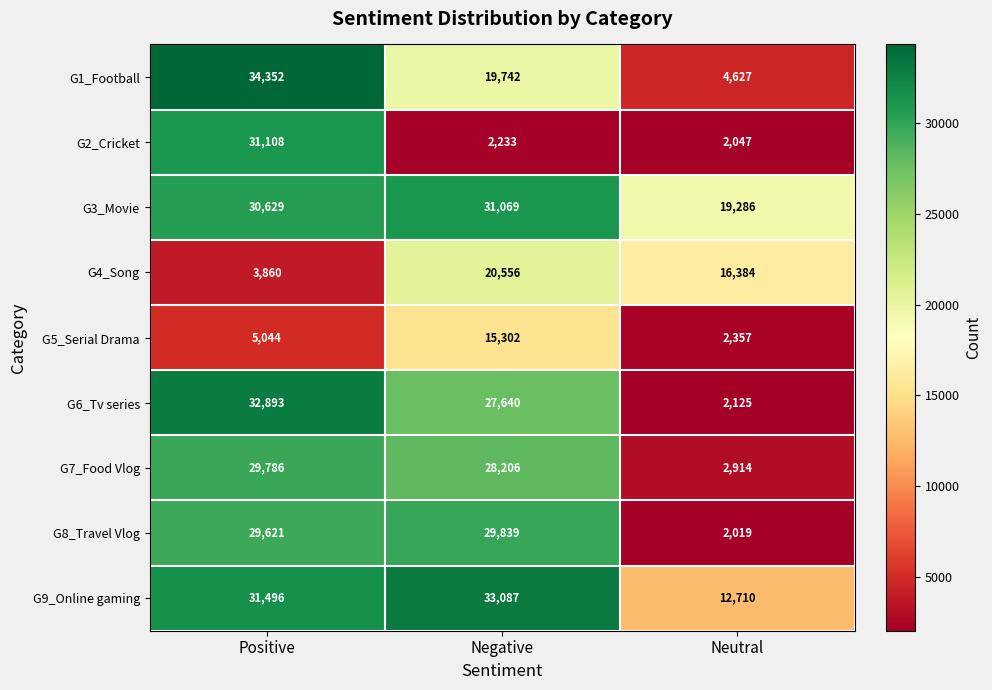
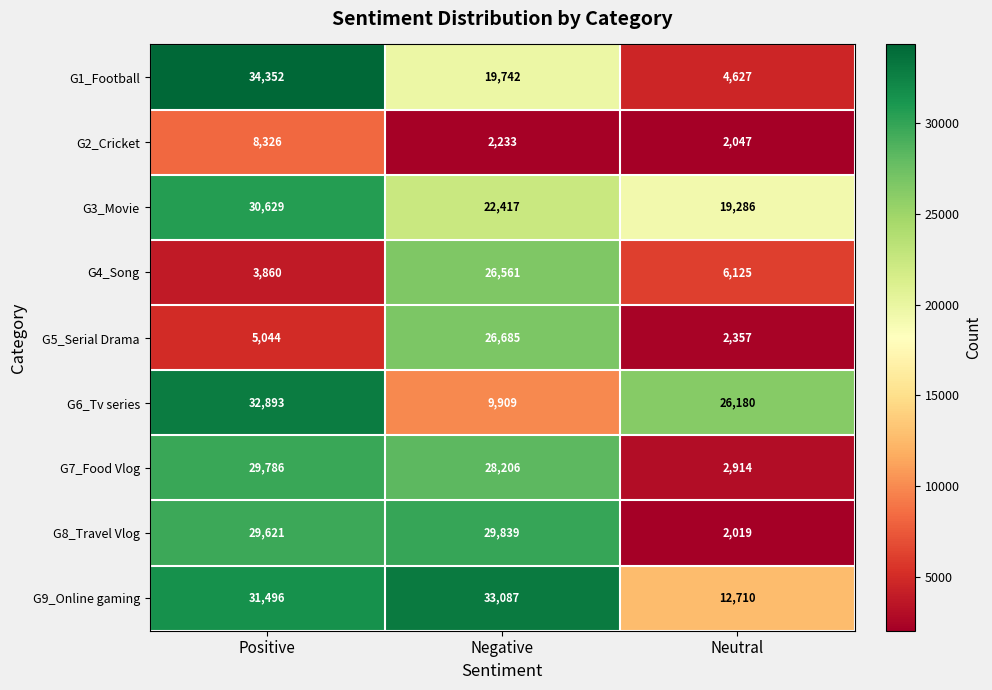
G2_Cricket, Positive: 31,108 -> 8,326
G3_Movie, Negative: 31,069 -> 22,417
G4_Song, Negative: 20,556 -> 26,561
G4_Song, Neutral: 16,384 -> 6,125
G5_Serial Drama, Negative: 15,302 -> 26,685
G6_Tv series, Negative: 27,640 -> 9,909
G6_Tv series, Neutral: 2,125 -> 26,180
